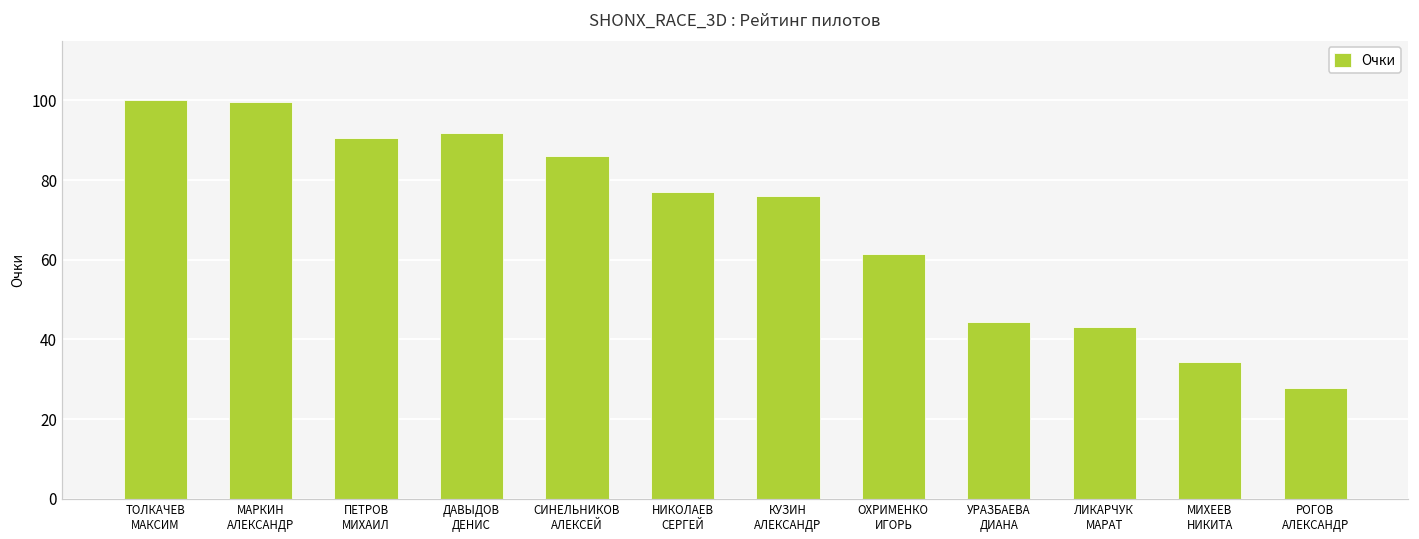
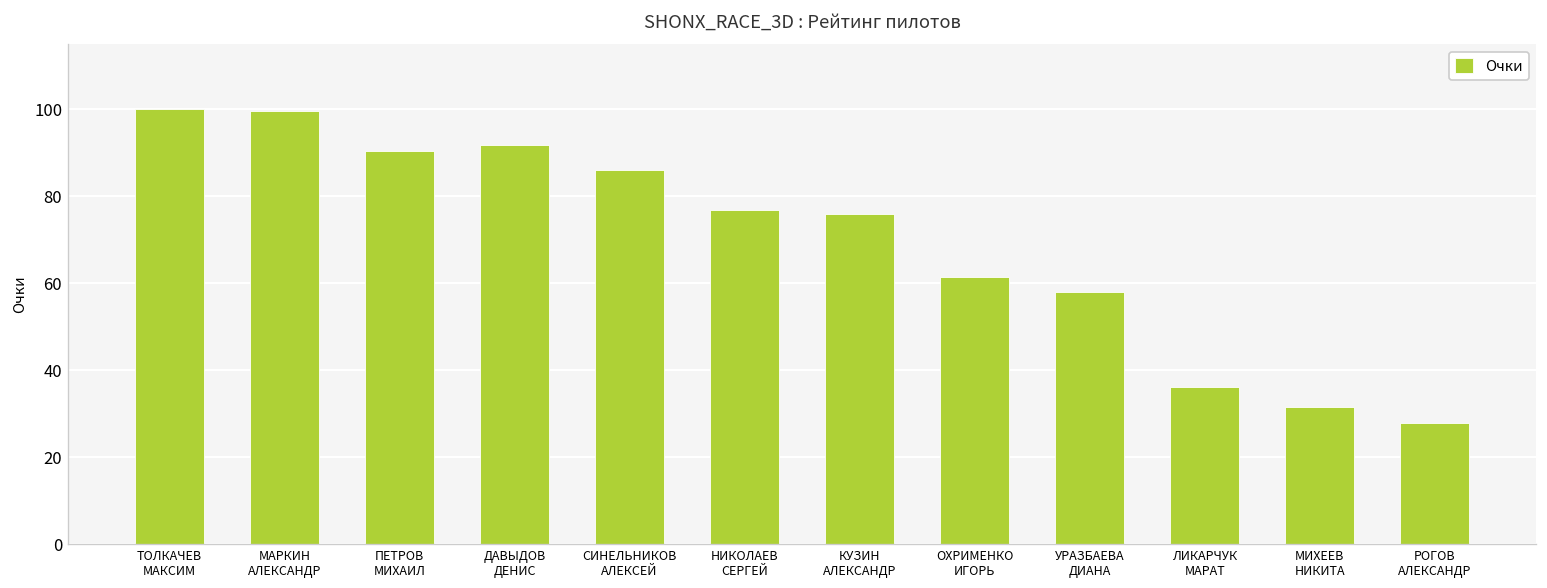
УРАЗБАЕВА ДИАНА: 44 -> 58
ЛИКАРЧУК МАРАТ: 43 -> 36
МИХЕЕВ НИКИТА: 34 -> 32
